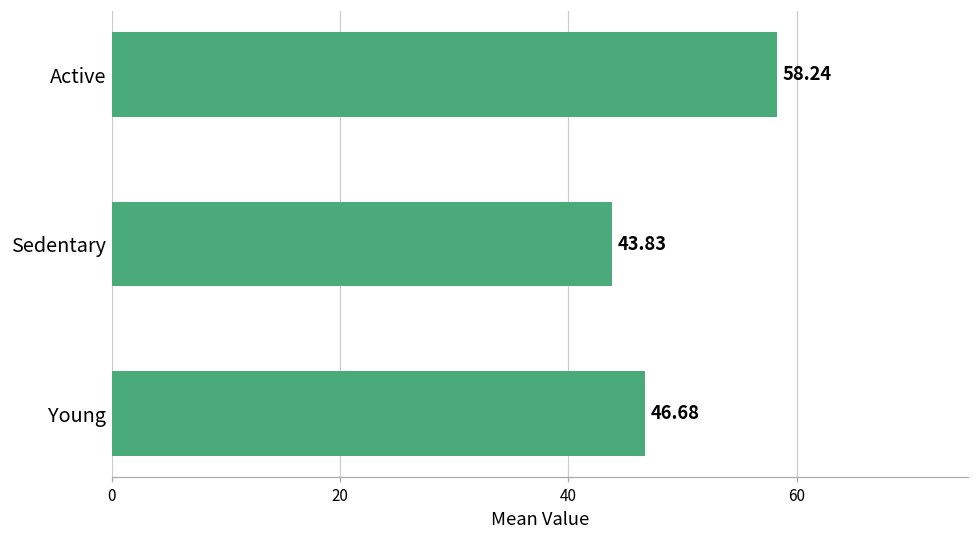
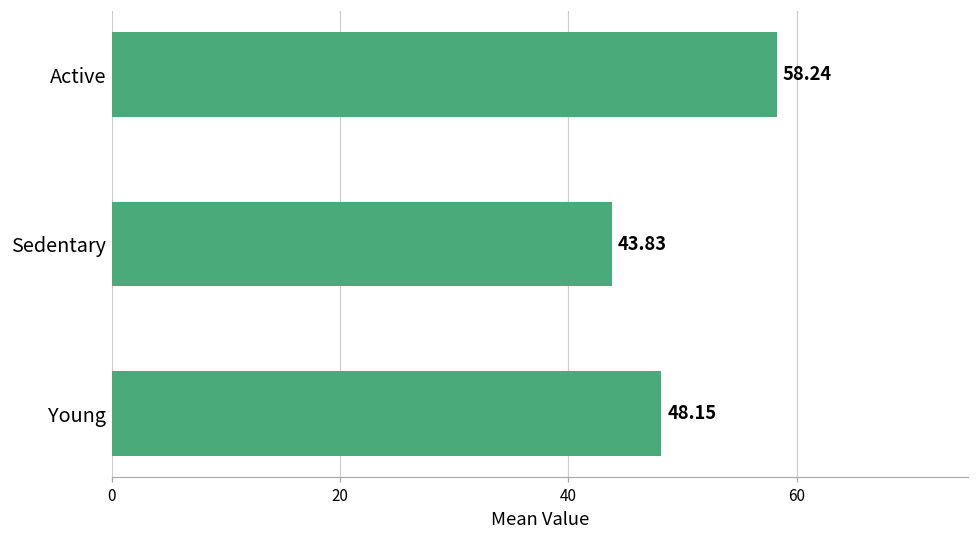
Young: 46.68 -> 48.15
